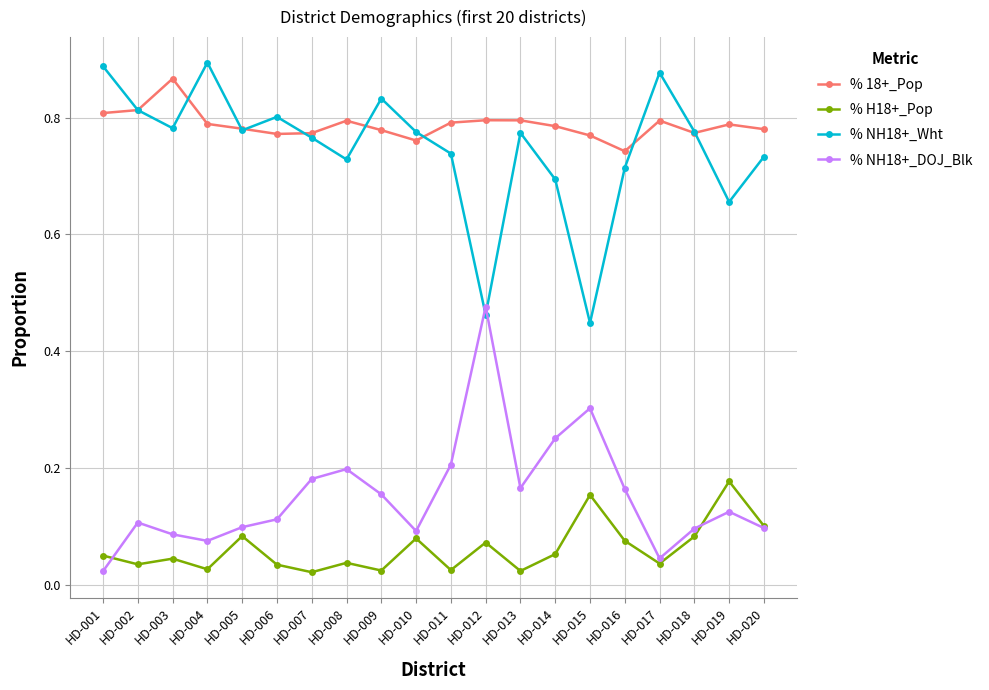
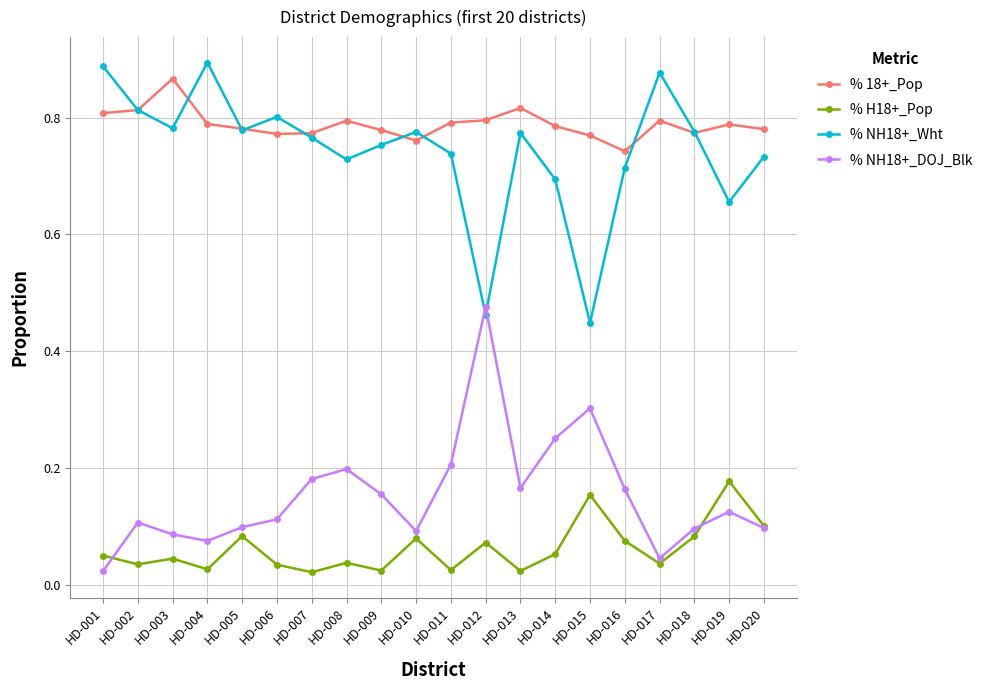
% NH18+_Wht, HD-009: 0.83 -> 0.75
% 18+_Pop, HD-013: 0.80 -> 0.82
